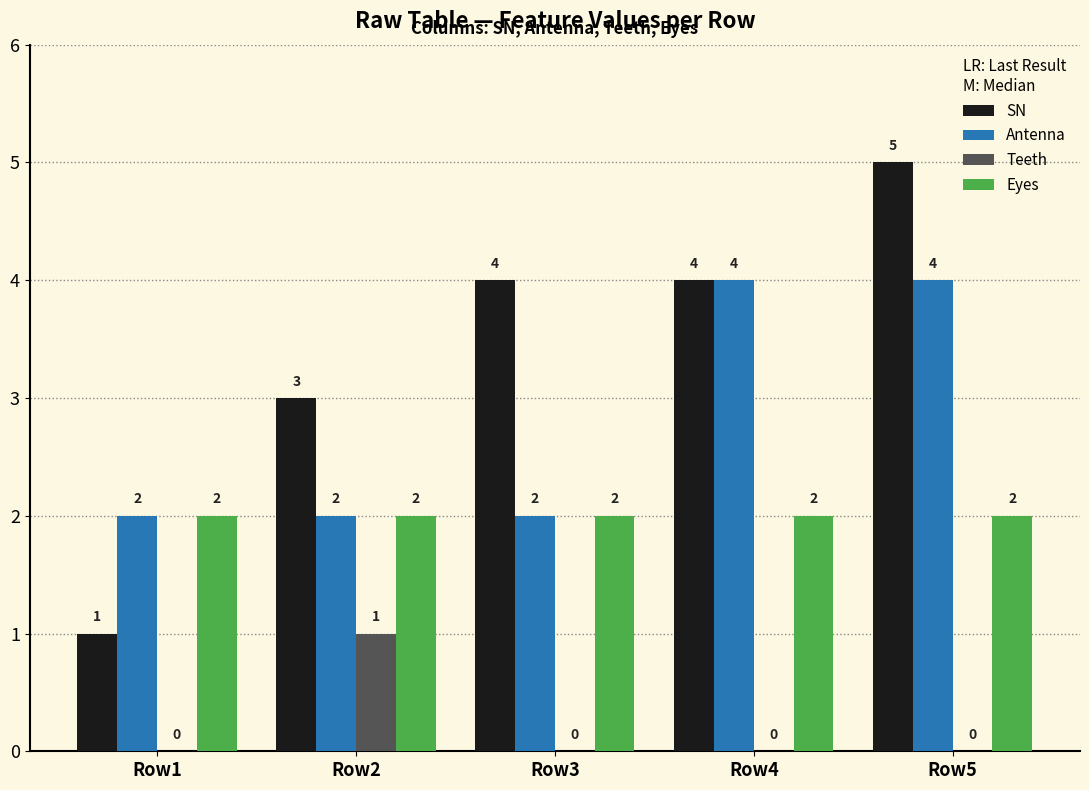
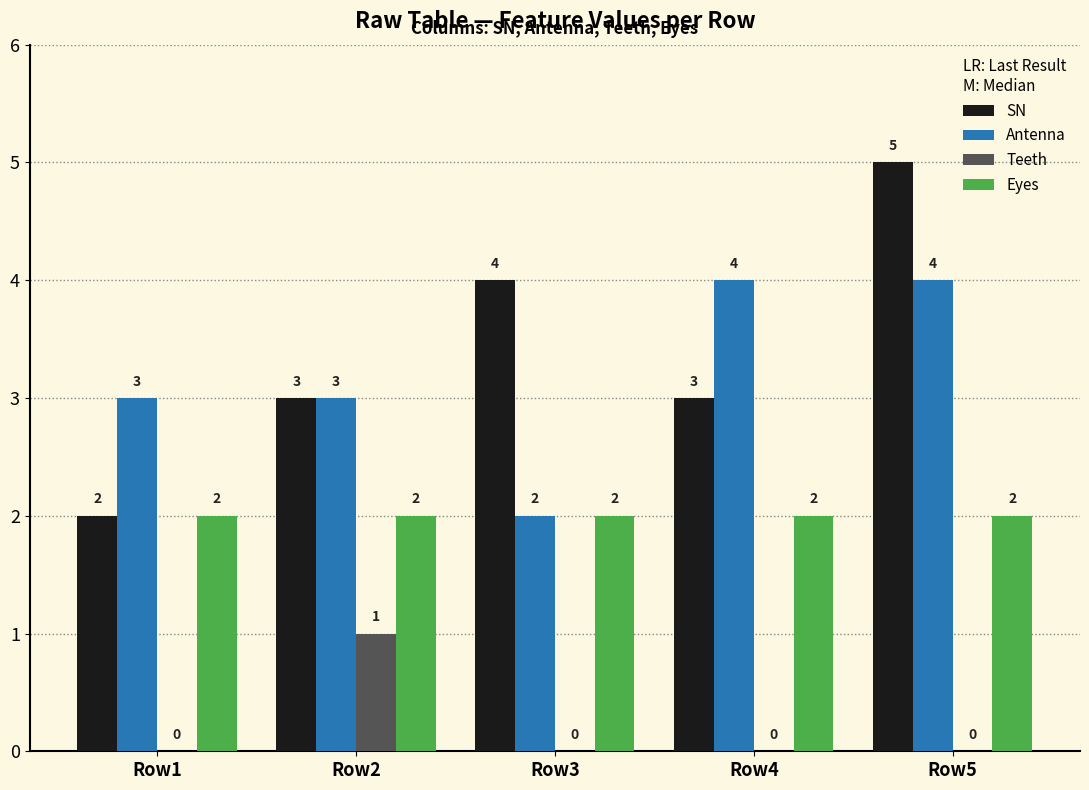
SN, Row1: 1 -> 2
Antenna, Row1: 2 -> 3
Antenna, Row2: 2 -> 3
SN, Row4: 4 -> 3
